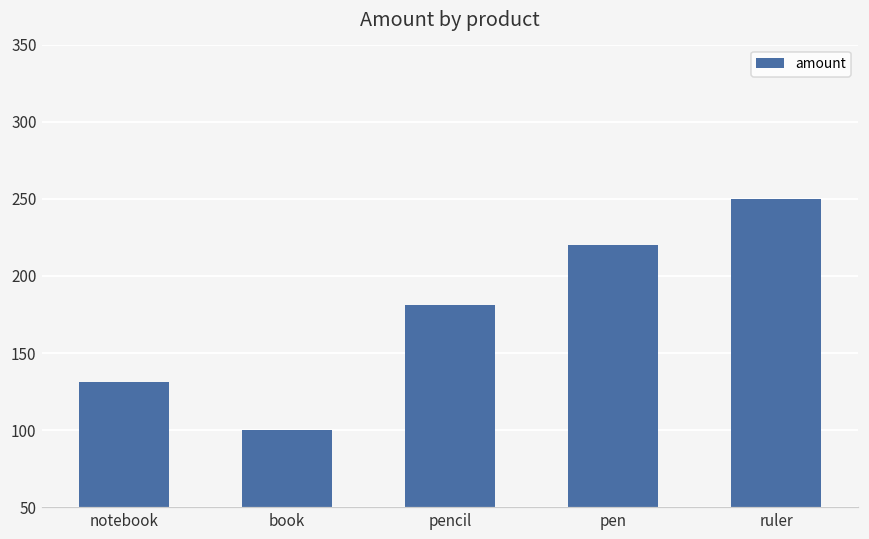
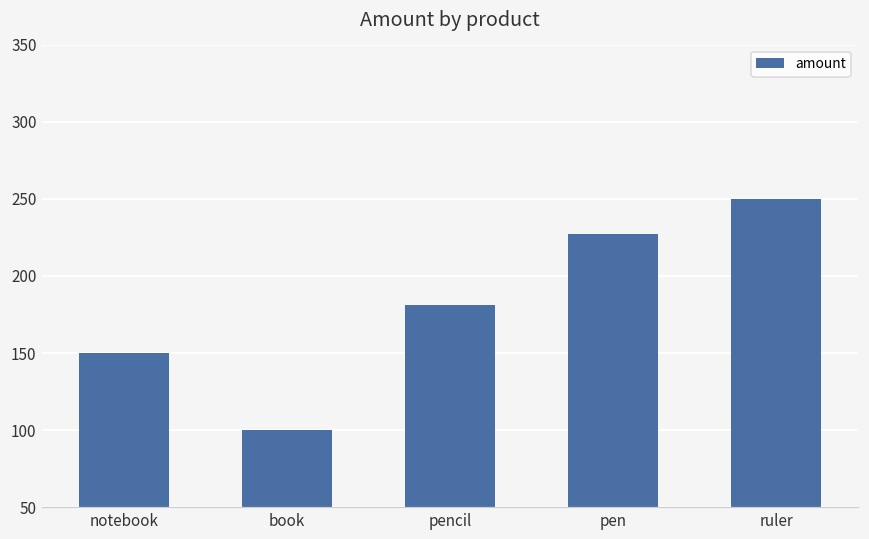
notebook: 131 -> 150
pen: 220 -> 227
